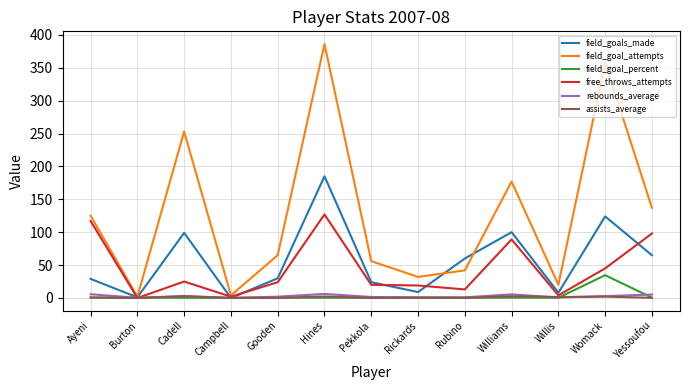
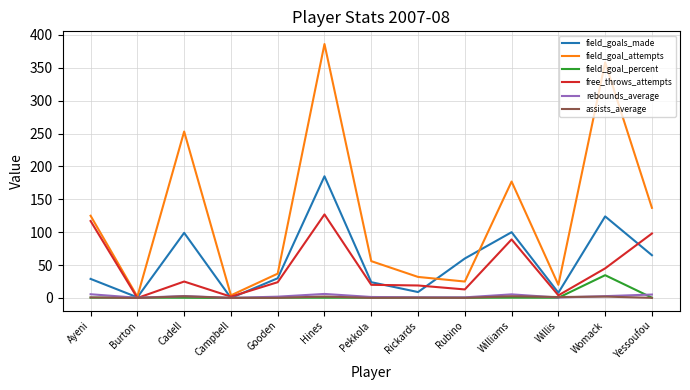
field_goal_attempts, Gooden: 70 -> 40
field_goal_attempts, Rubino: 40 -> 30
